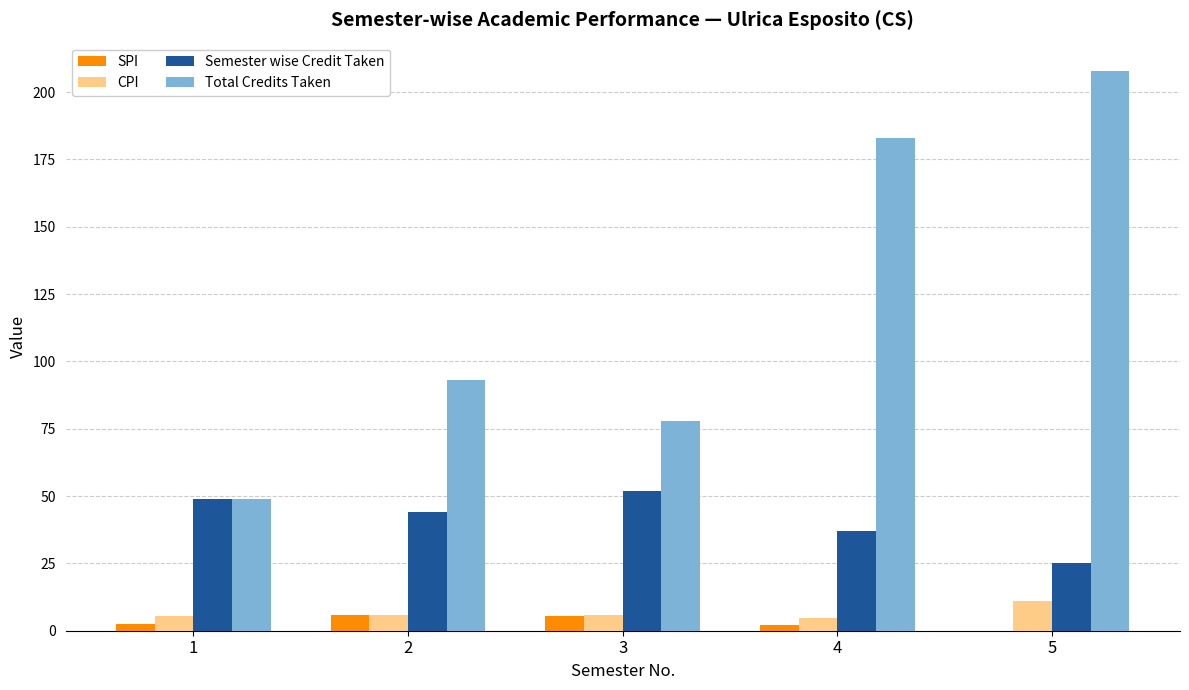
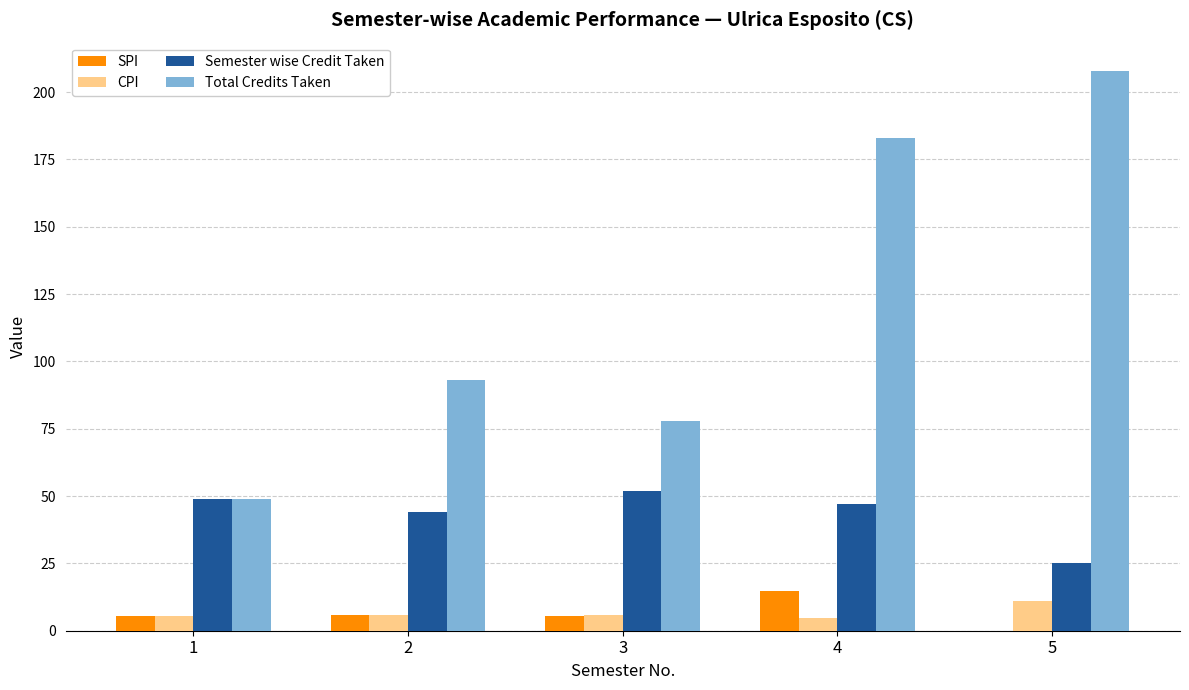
SPI, 1: 3 -> 6
SPI, 4: 2 -> 15
Semester wise Credit Taken, 4: 37 -> 47
